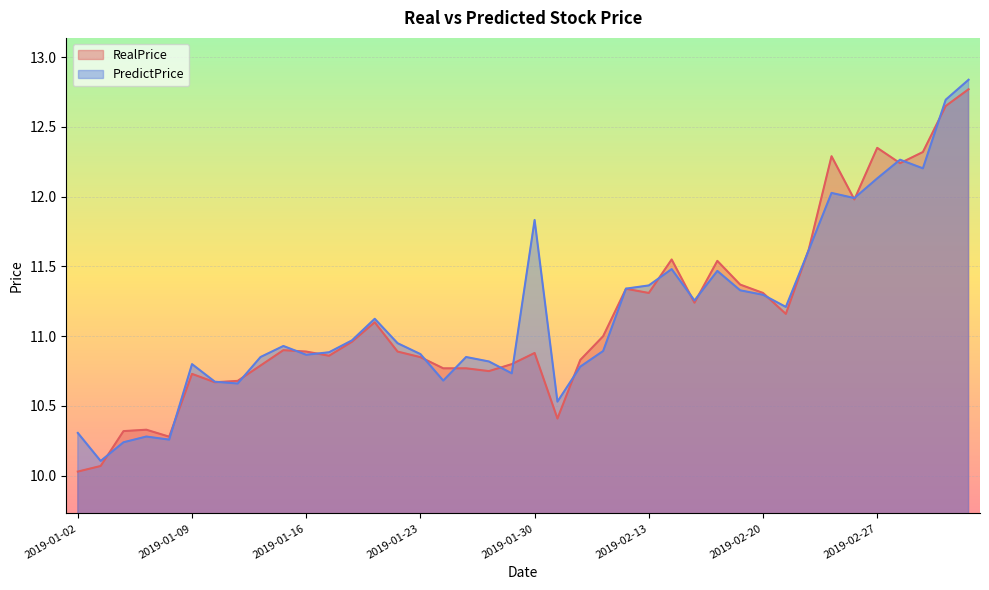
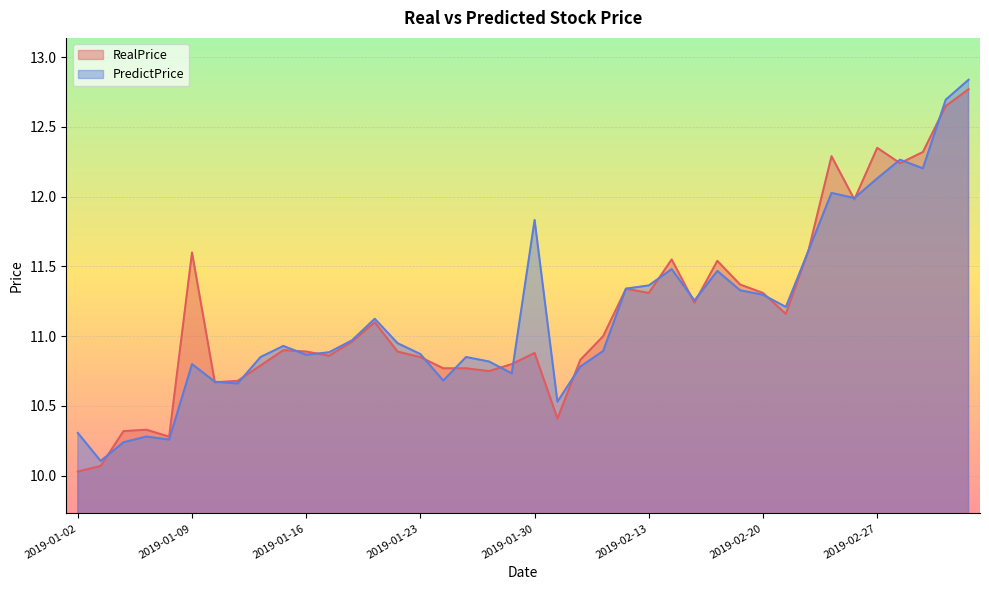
RealPrice, 2019-01-09: 10.73 -> 11.60
